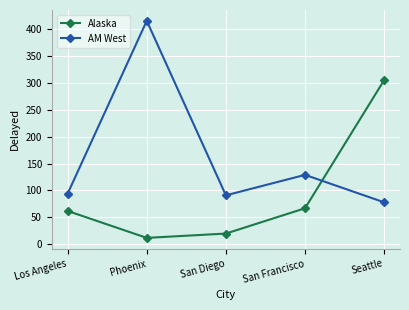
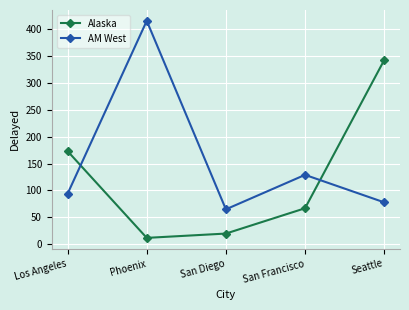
Alaska, Los Angeles: 60 -> 170
AM West, San Diego: 90 -> 70
Alaska, Seattle: 310 -> 340
